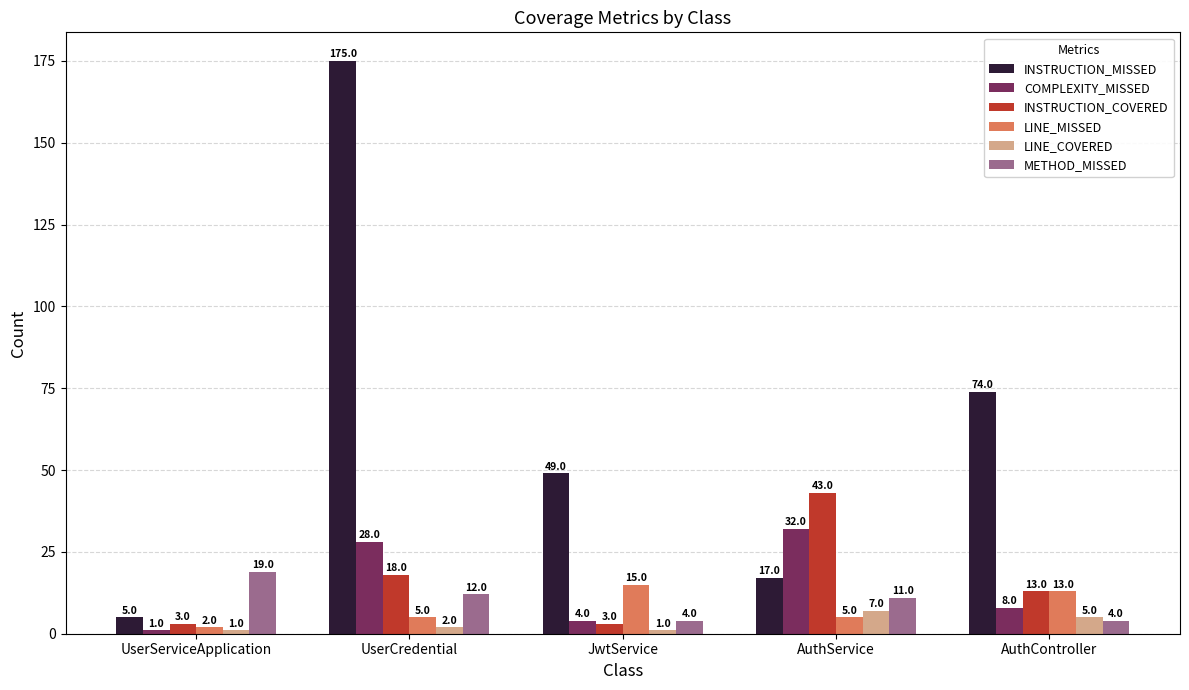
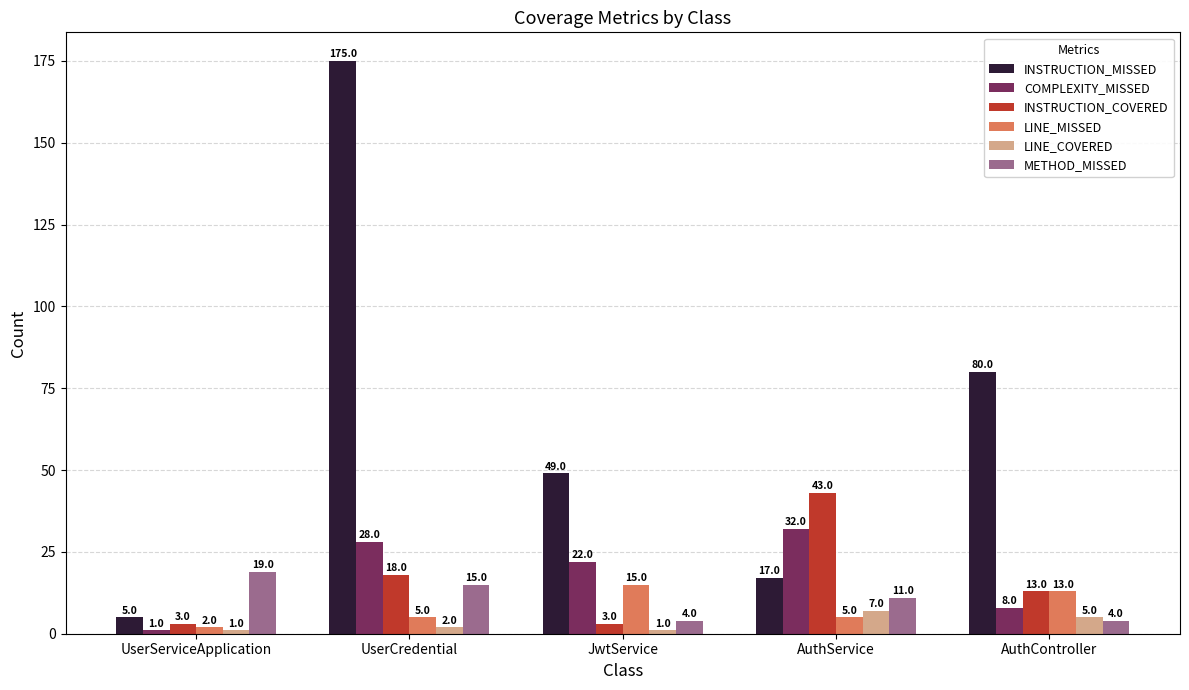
METHOD_MISSED, UserCredential: 12.0 -> 15.0
COMPLEXITY_MISSED, JwtService: 4.0 -> 22.0
INSTRUCTION_MISSED, AuthController: 74.0 -> 80.0
